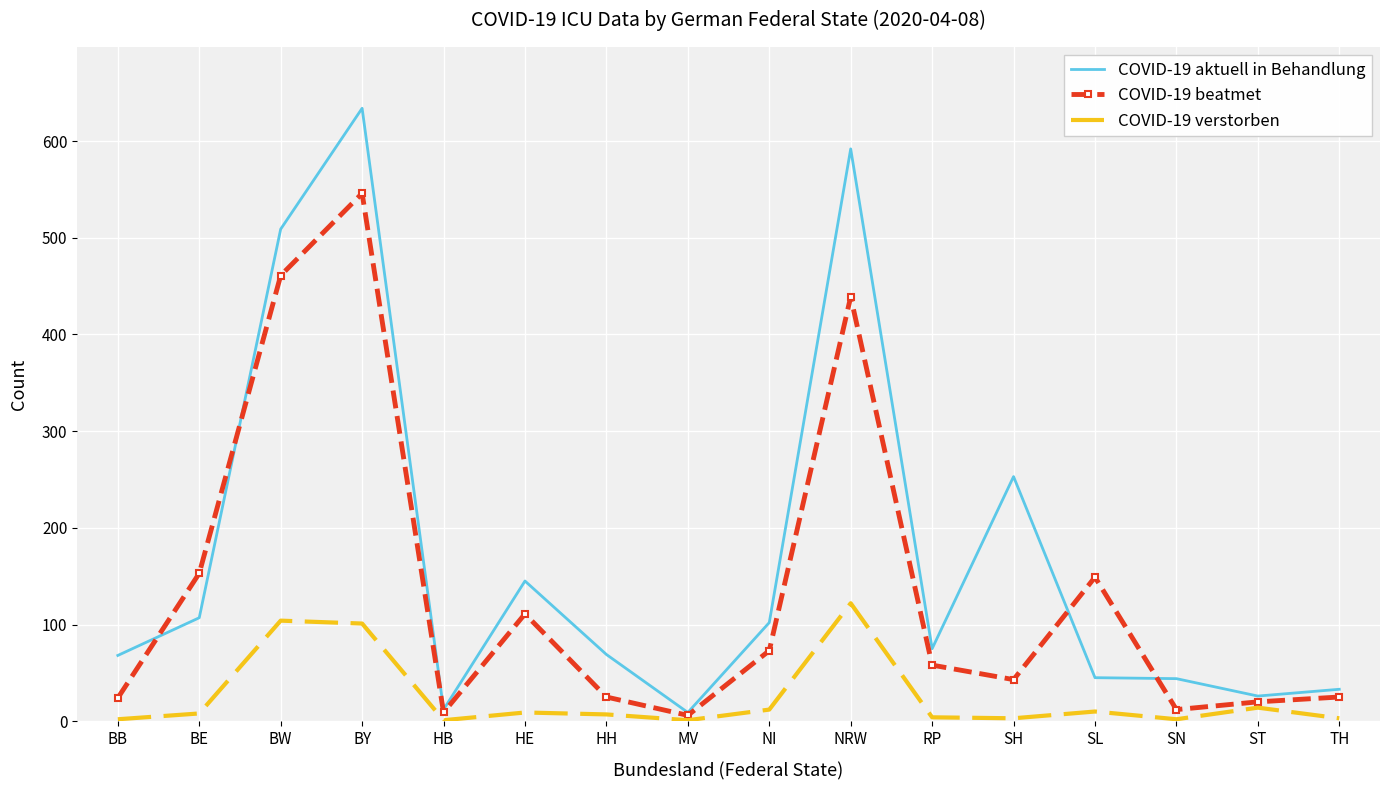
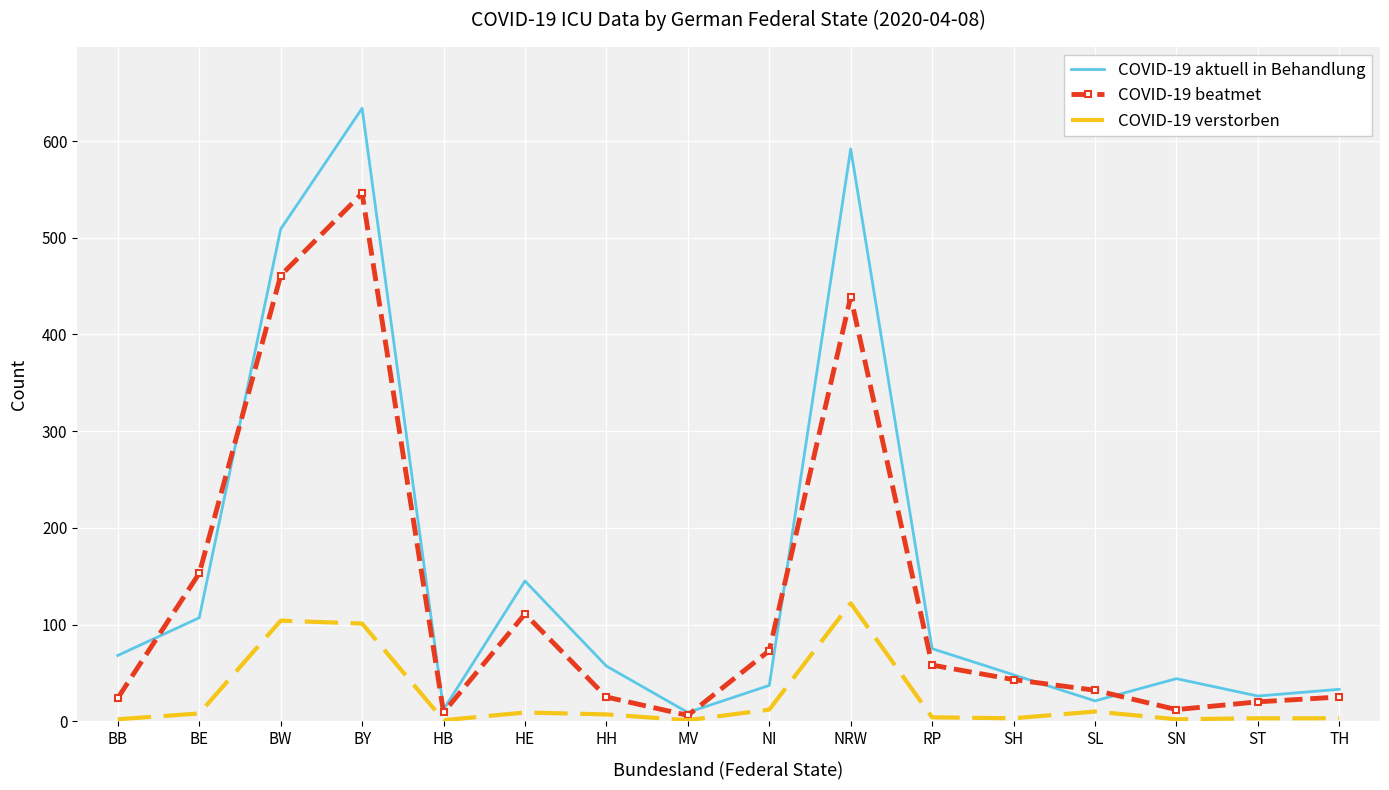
COVID-19 aktuell in Behandlung, HH: 70 -> 60
COVID-19 aktuell in Behandlung, NI: 100 -> 40
COVID-19 aktuell in Behandlung, SH: 250 -> 50
COVID-19 aktuell in Behandlung, SL: 50 -> 20
COVID-19 beatmet, SL: 150 -> 30
COVID-19 verstorben, ST: 10 -> 0
